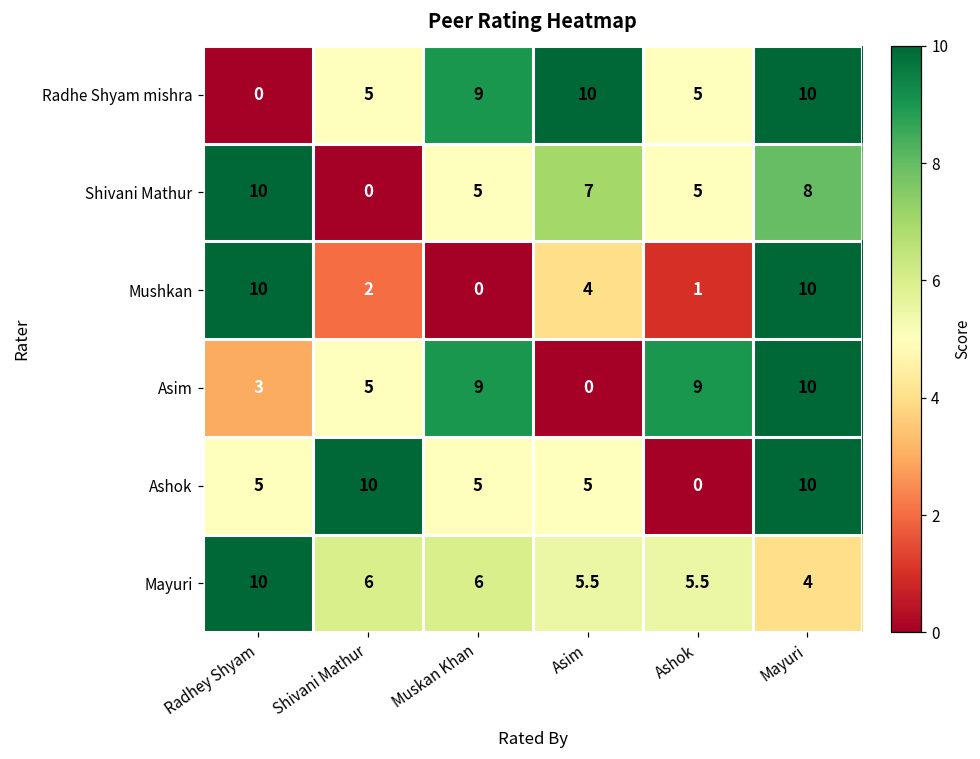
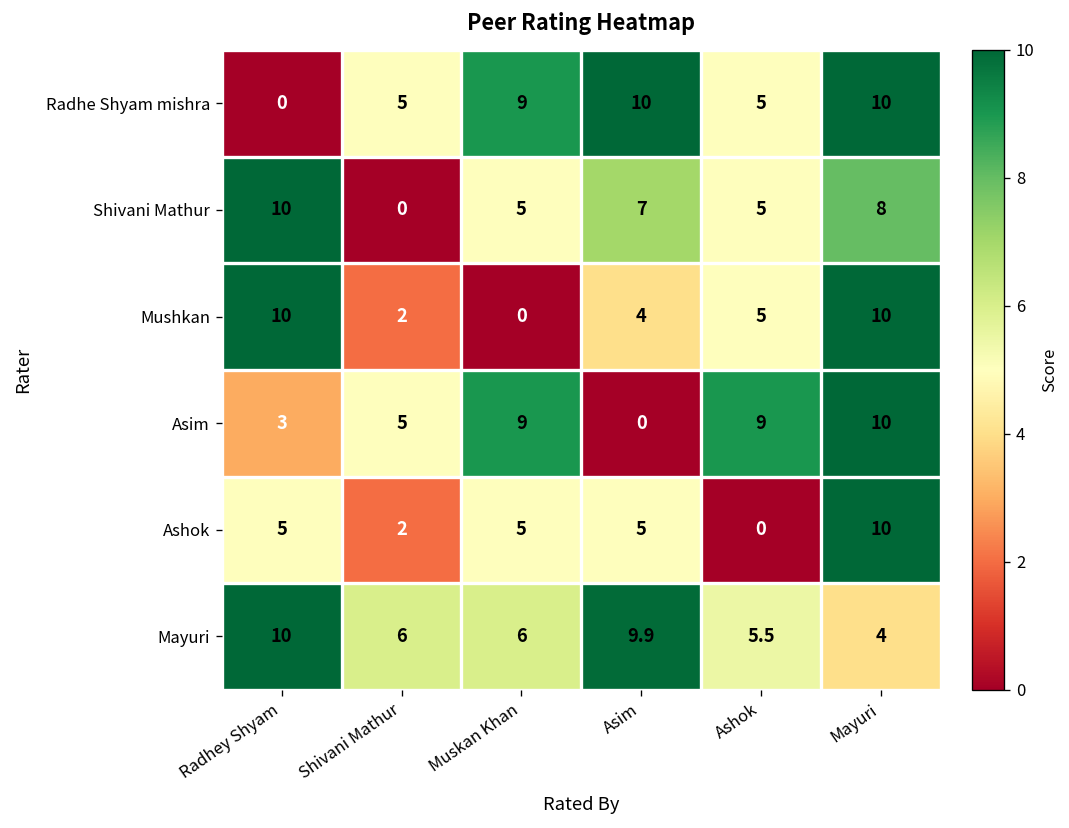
Mushkan, Ashok: 1 -> 5
Ashok, Shivani Mathur: 10 -> 2
Mayuri, Asim: 5.5 -> 9.9
